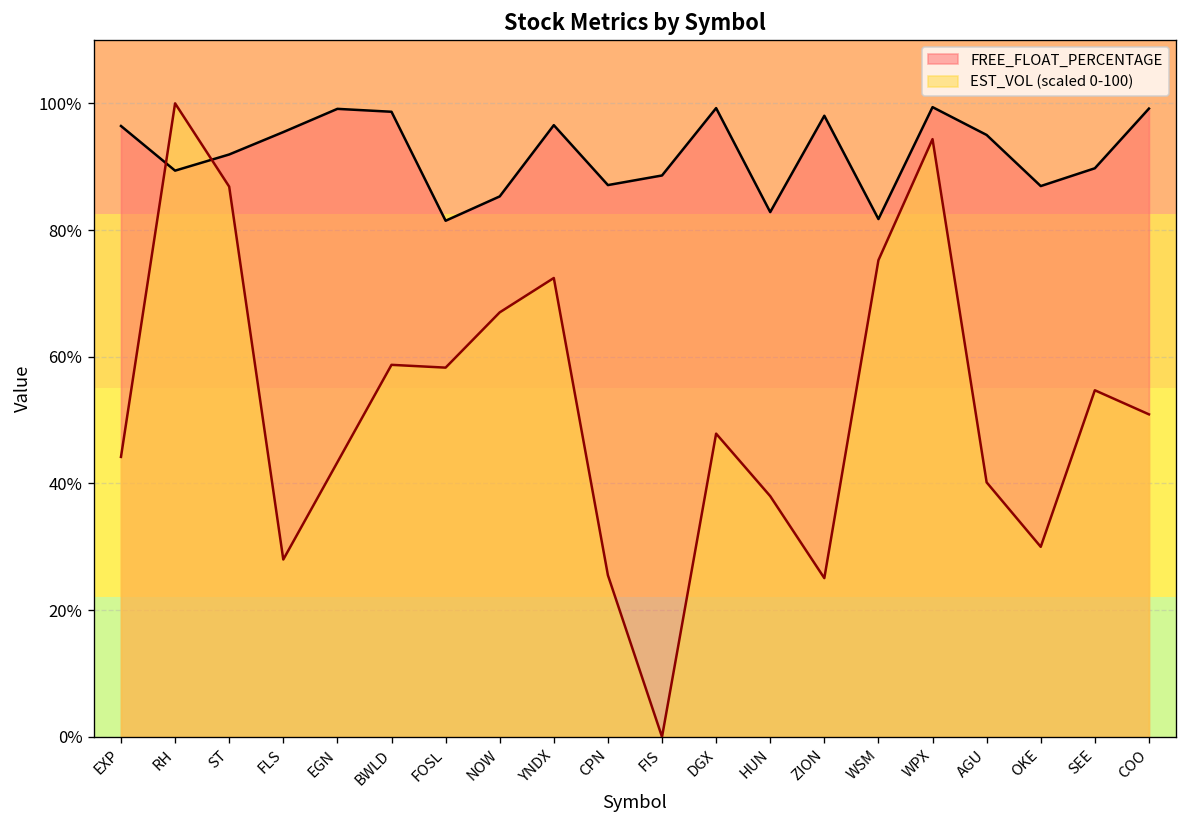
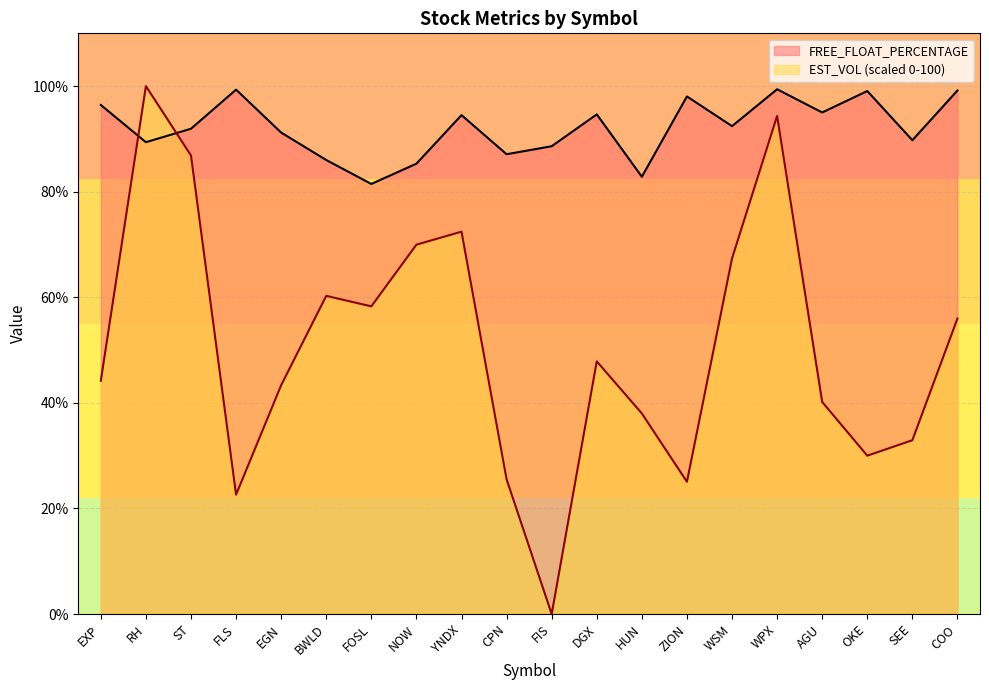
FREE_FLOAT_PERCENTAGE, FLS: 95% -> 99%
EST_VOL (scaled 0-100), FLS: 28% -> 23%
FREE_FLOAT_PERCENTAGE, EGN: 99% -> 91%
FREE_FLOAT_PERCENTAGE, BWLD: 99% -> 86%
EST_VOL (scaled 0-100), BWLD: 59% -> 60%
EST_VOL (scaled 0-100), NOW: 67% -> 70%
FREE_FLOAT_PERCENTAGE, YNDX: 97% -> 95%
FREE_FLOAT_PERCENTAGE, DGX: 99% -> 95%
FREE_FLOAT_PERCENTAGE, WSM: 82% -> 92%
EST_VOL (scaled 0-100), WSM: 75% -> 67%
FREE_FLOAT_PERCENTAGE, OKE: 87% -> 99%
EST_VOL (scaled 0-100), SEE: 55% -> 33%
EST_VOL (scaled 0-100), COO: 51% -> 56%
